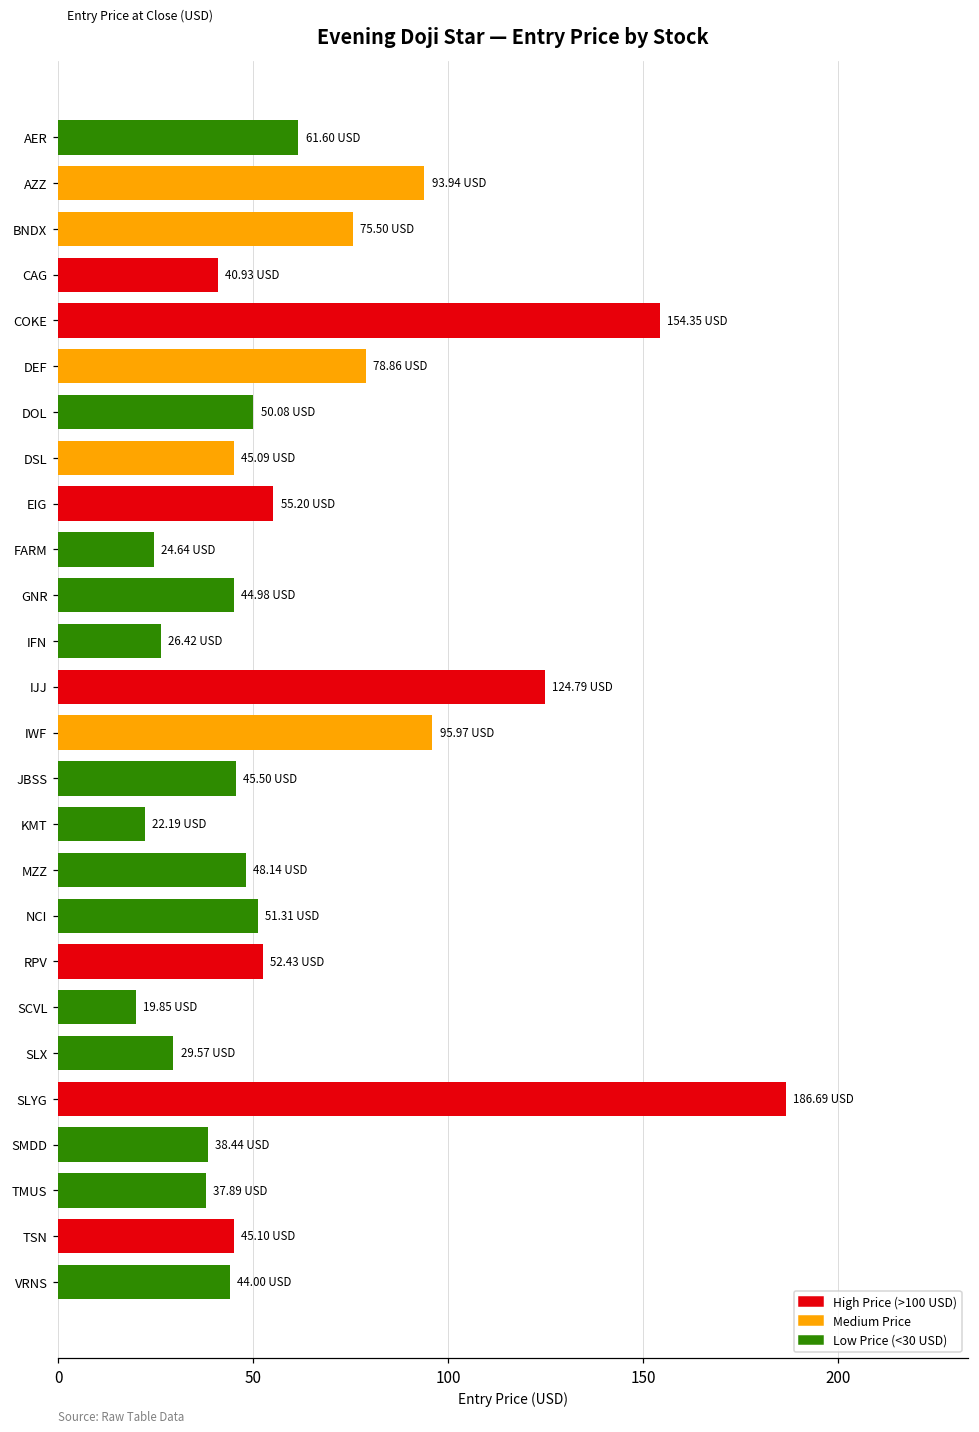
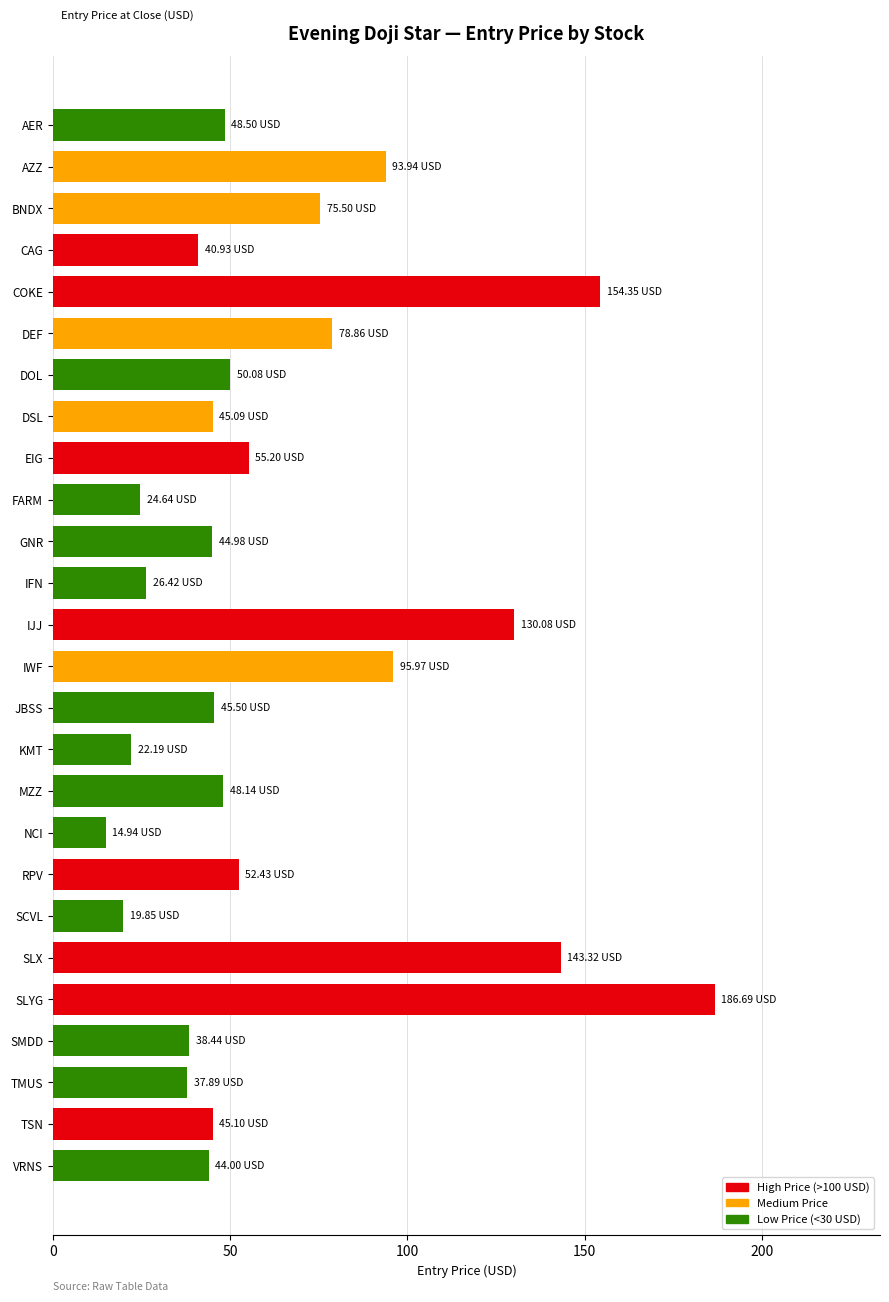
AER: 61.60 -> 48.50
IJJ: 124.79 -> 130.08
NCI: 51.31 -> 14.94
SLX: 29.57 -> 143.32
